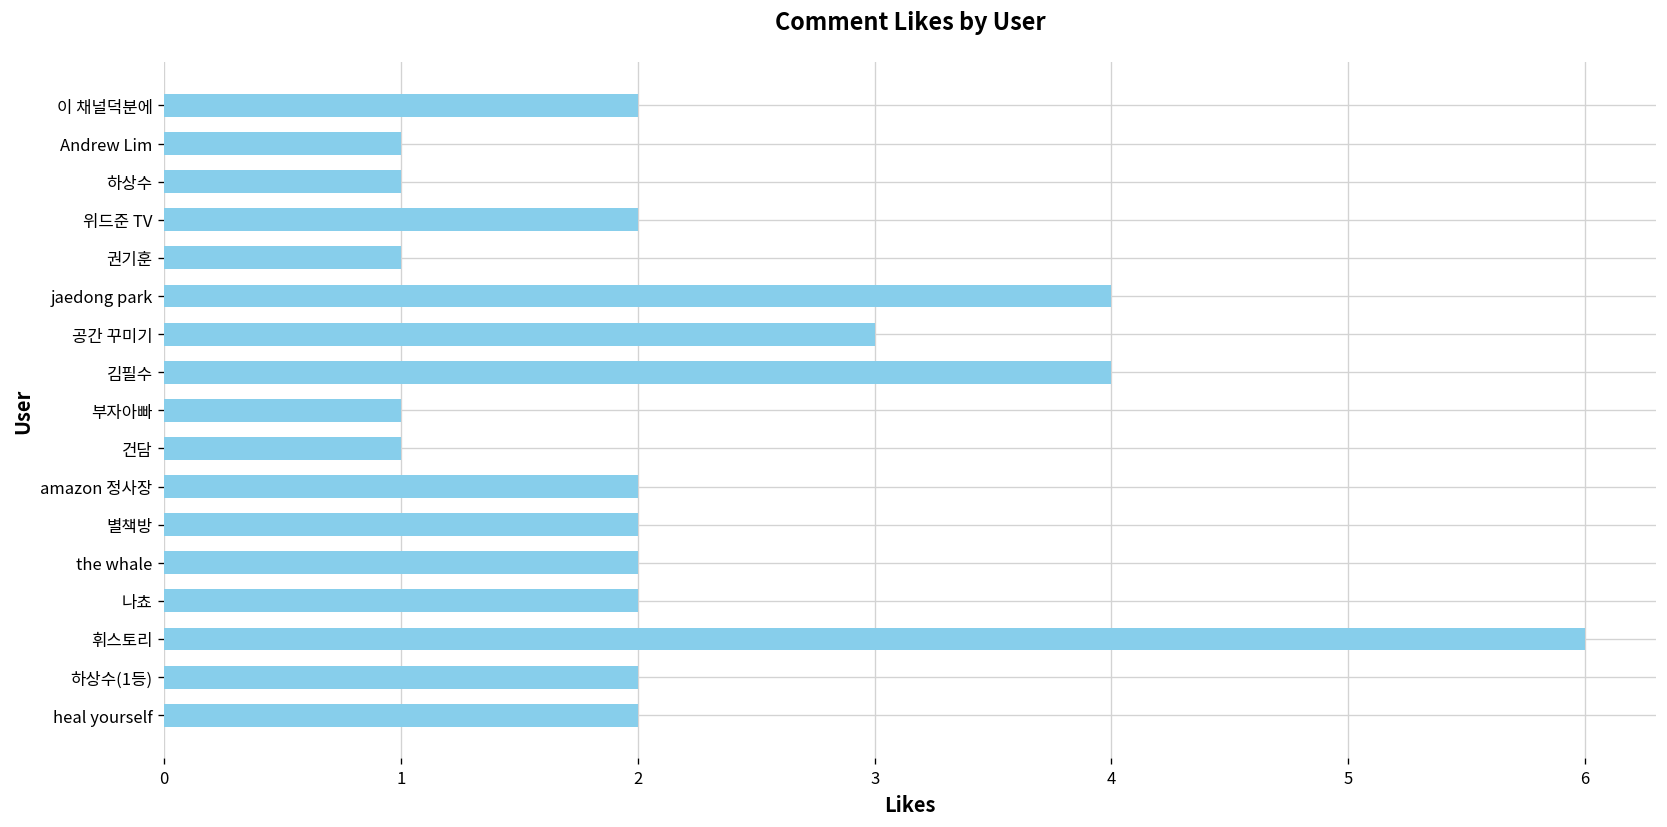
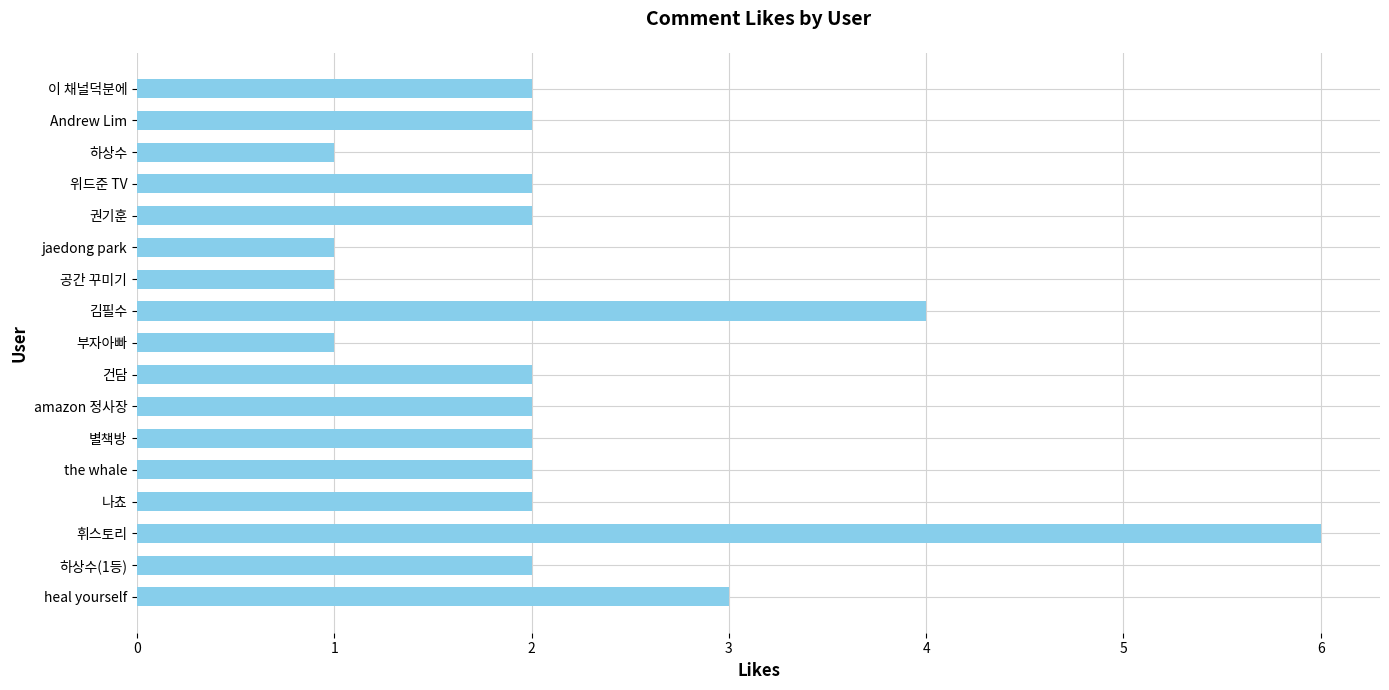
Andrew Lim: 1 -> 2
권기훈: 1 -> 2
jaedong park: 4 -> 1
공간 꾸미기: 3 -> 1
건담: 1 -> 2
heal yourself: 2 -> 3
